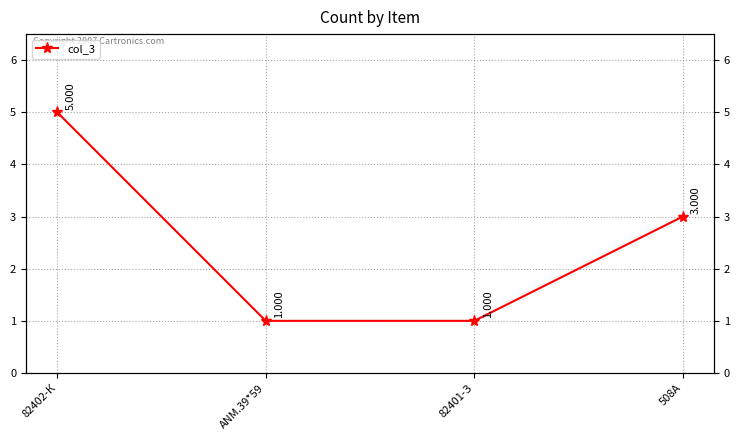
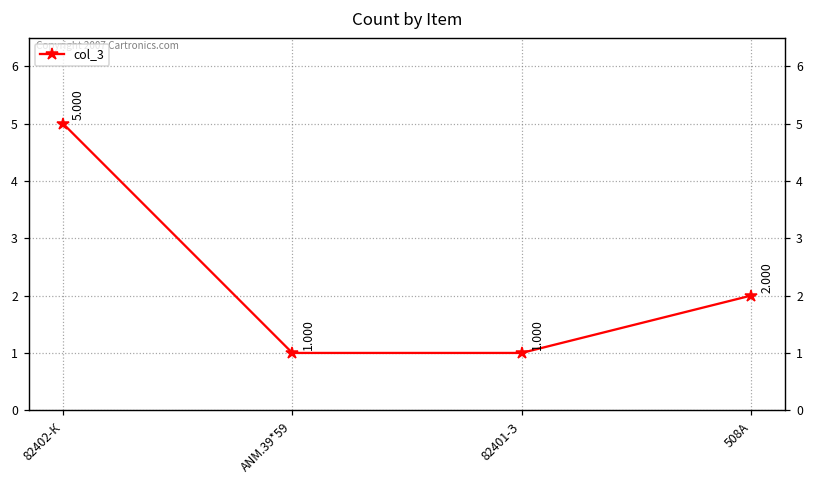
508А: 3.000 -> 2.000
